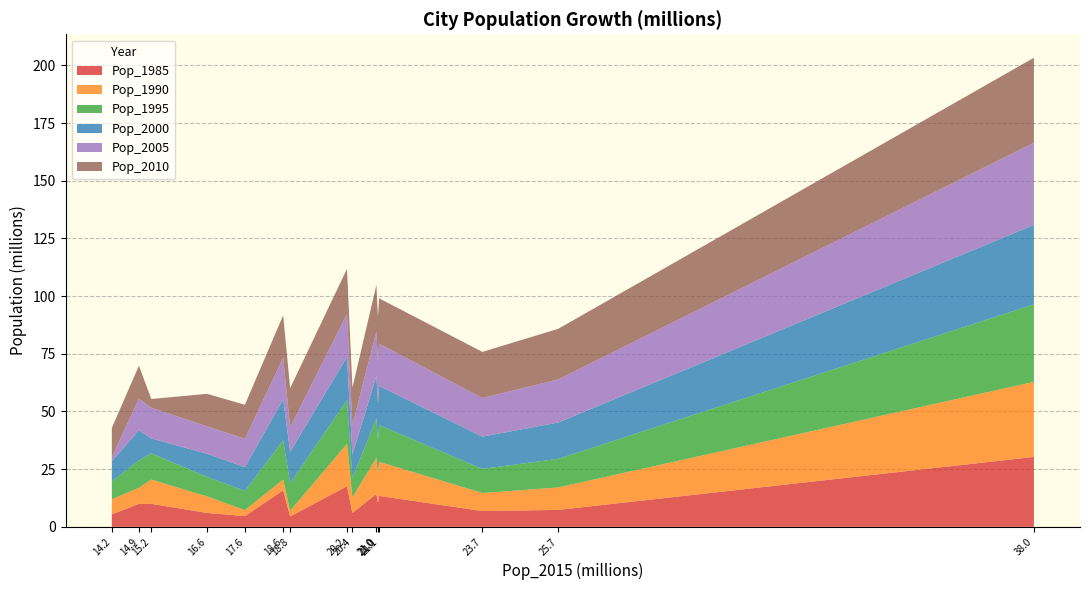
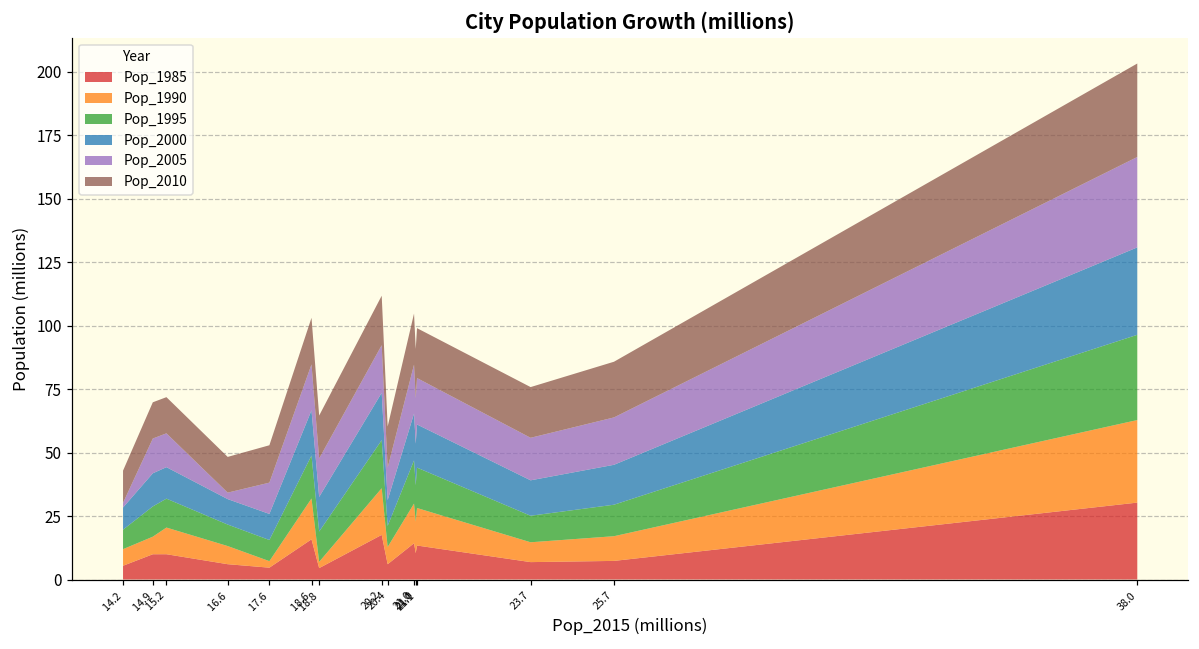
Pop_2000, 15.2: 6 -> 12
Pop_2010, 15.2: 4 -> 14
Pop_2005, 16.6: 12 -> 3
Pop_1990, 18.6: 5 -> 16
Pop_2005, 18.8: 11 -> 15
